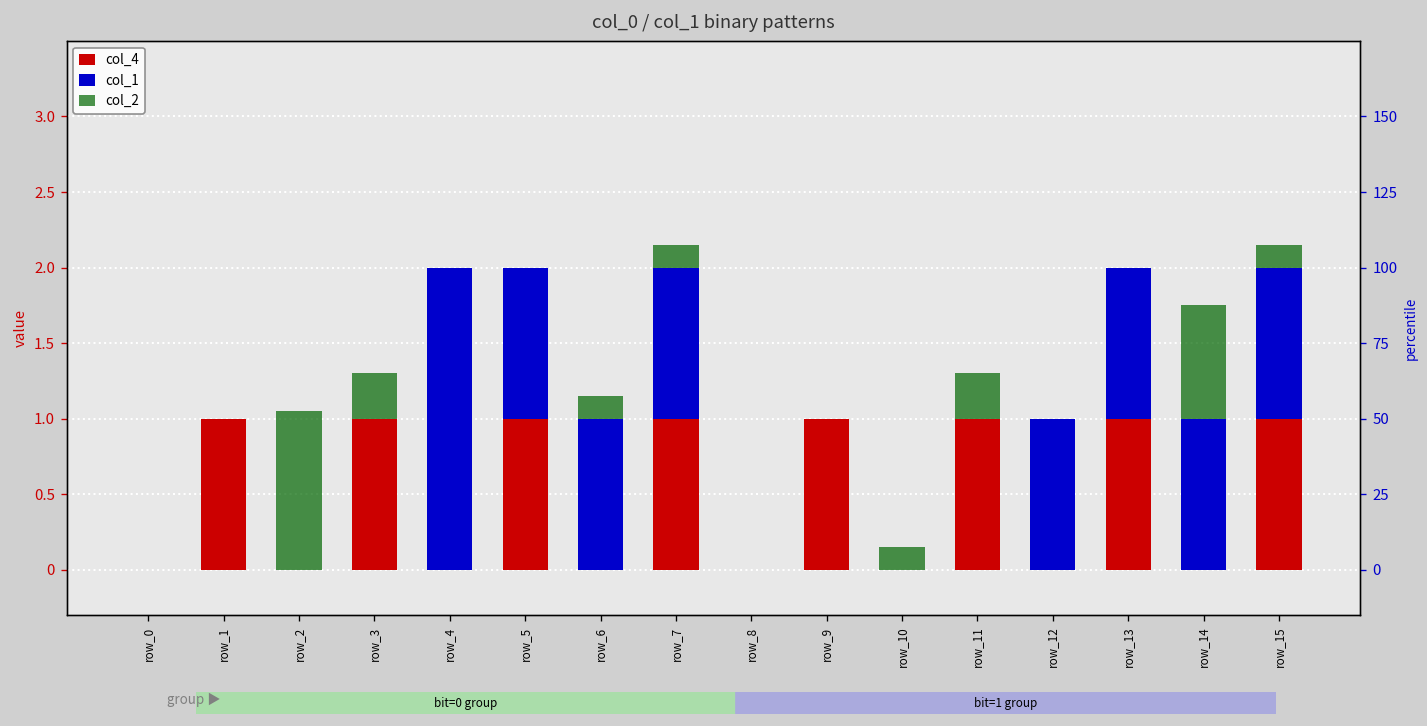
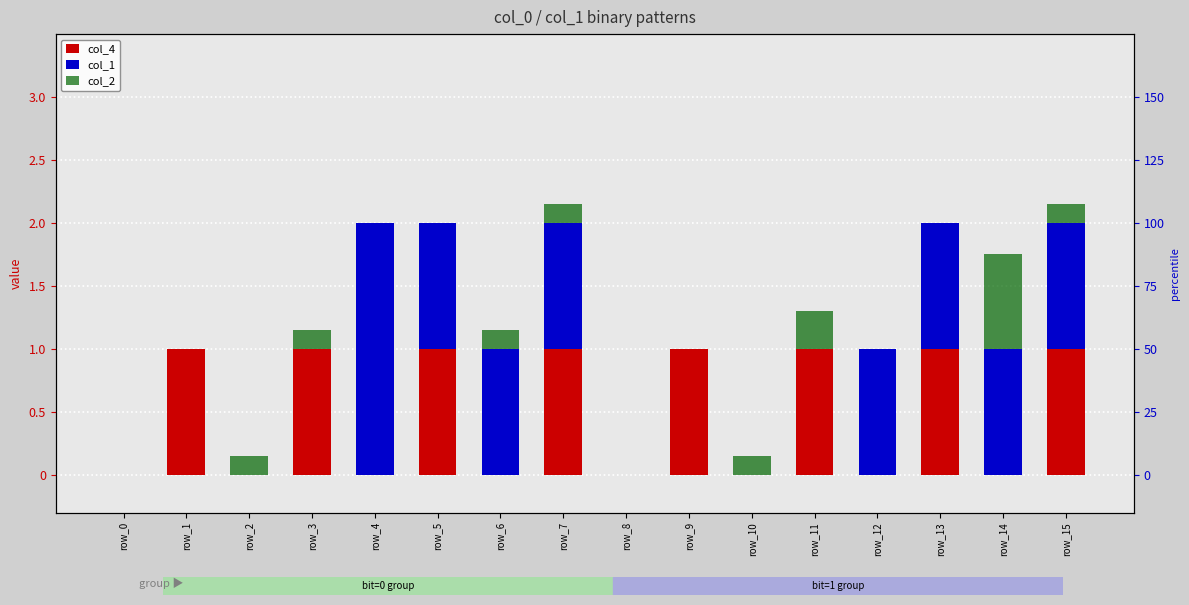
col_2, row_2: 1.05 -> 0.15
col_2, row_3: 0.30 -> 0.15
